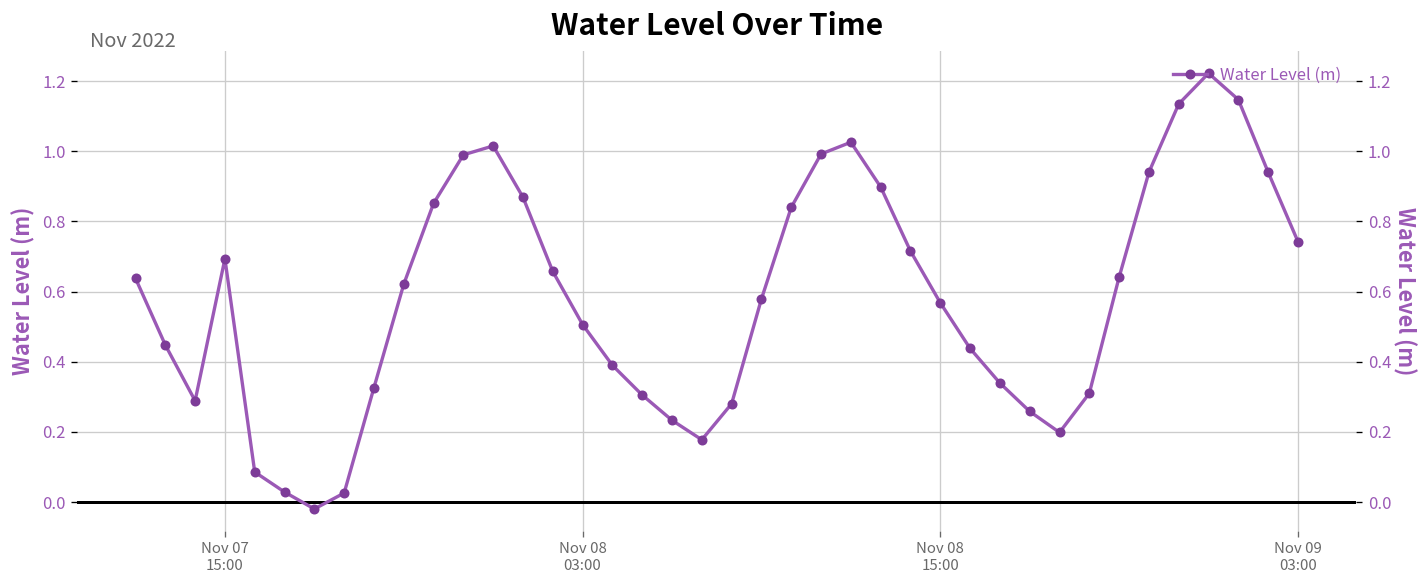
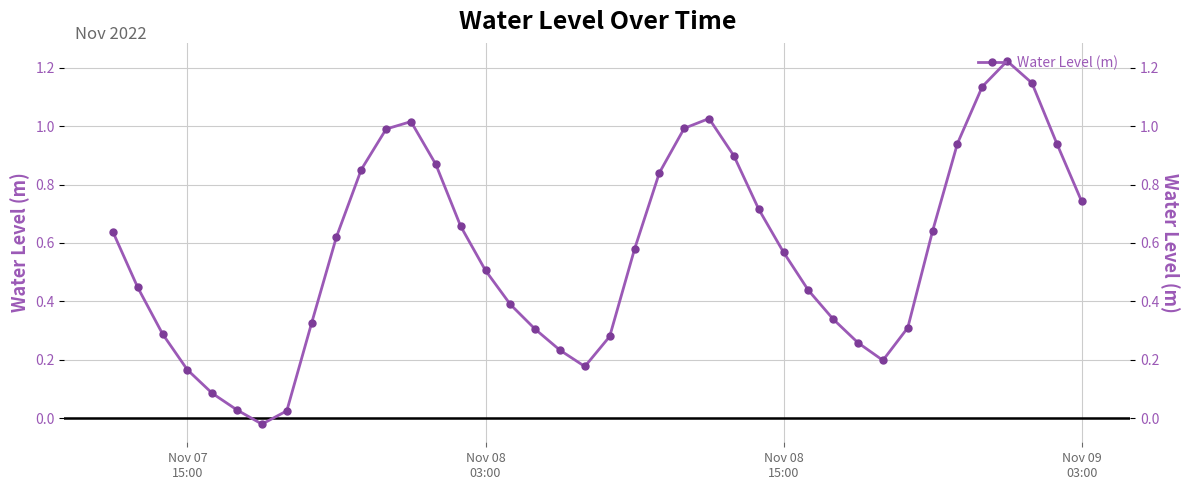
Nov 07 15:00: 0.69 -> 0.17
